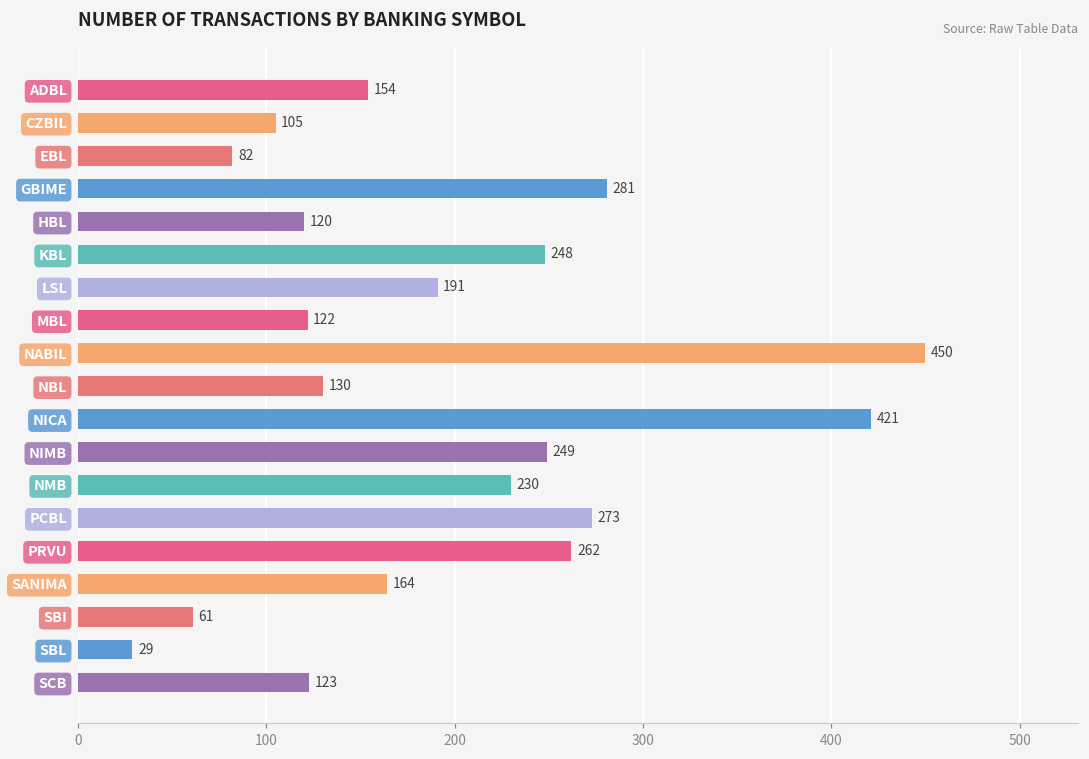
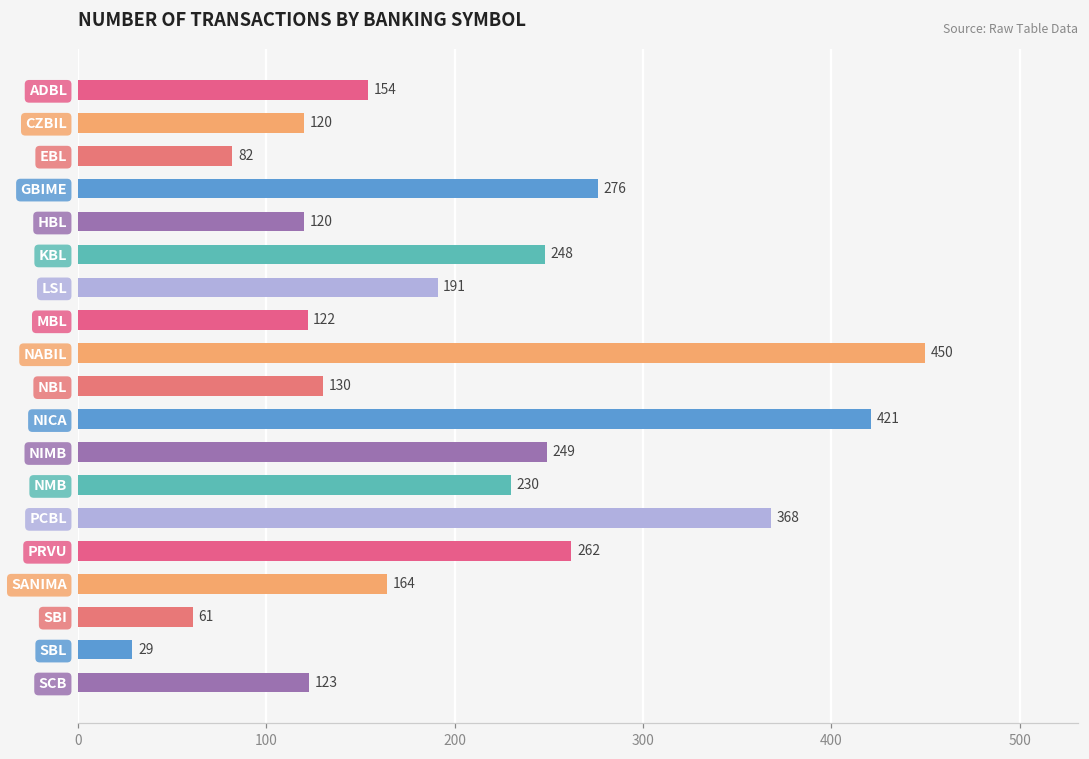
CZBIL: 105 -> 120
GBIME: 281 -> 276
PCBL: 273 -> 368
